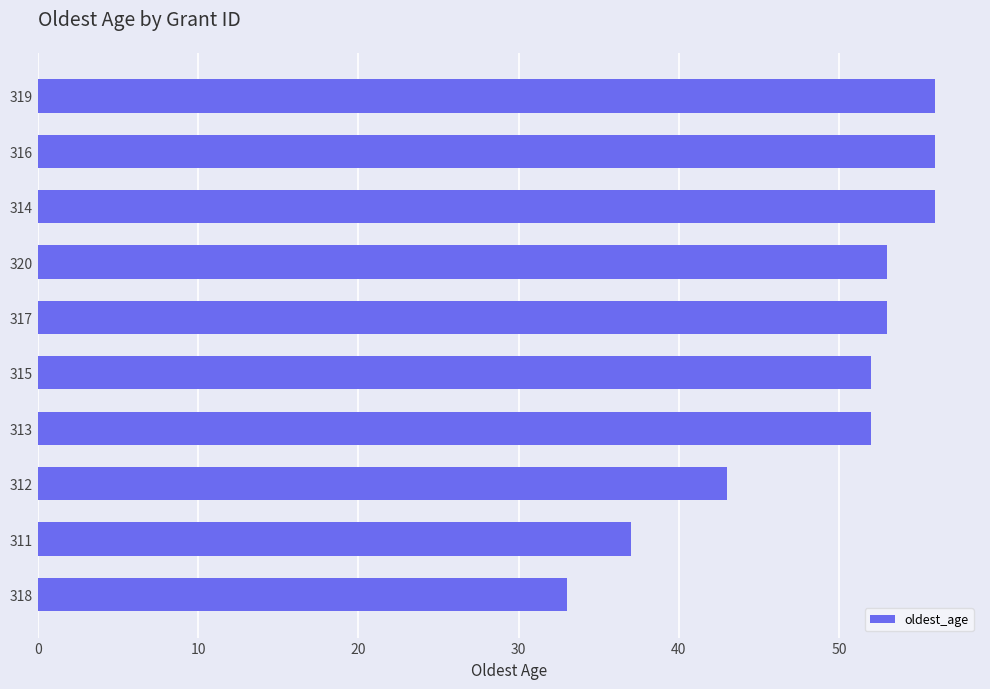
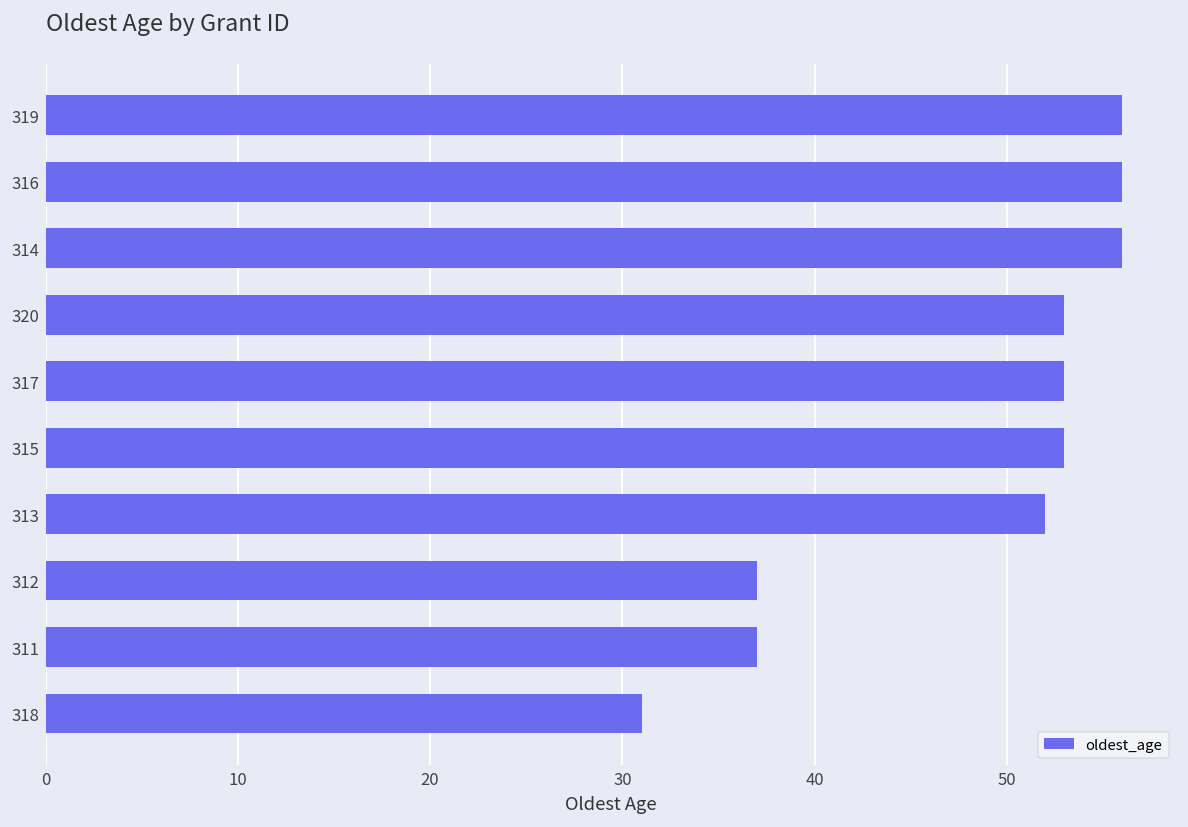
315: 52 -> 53
312: 43 -> 37
318: 33 -> 31
